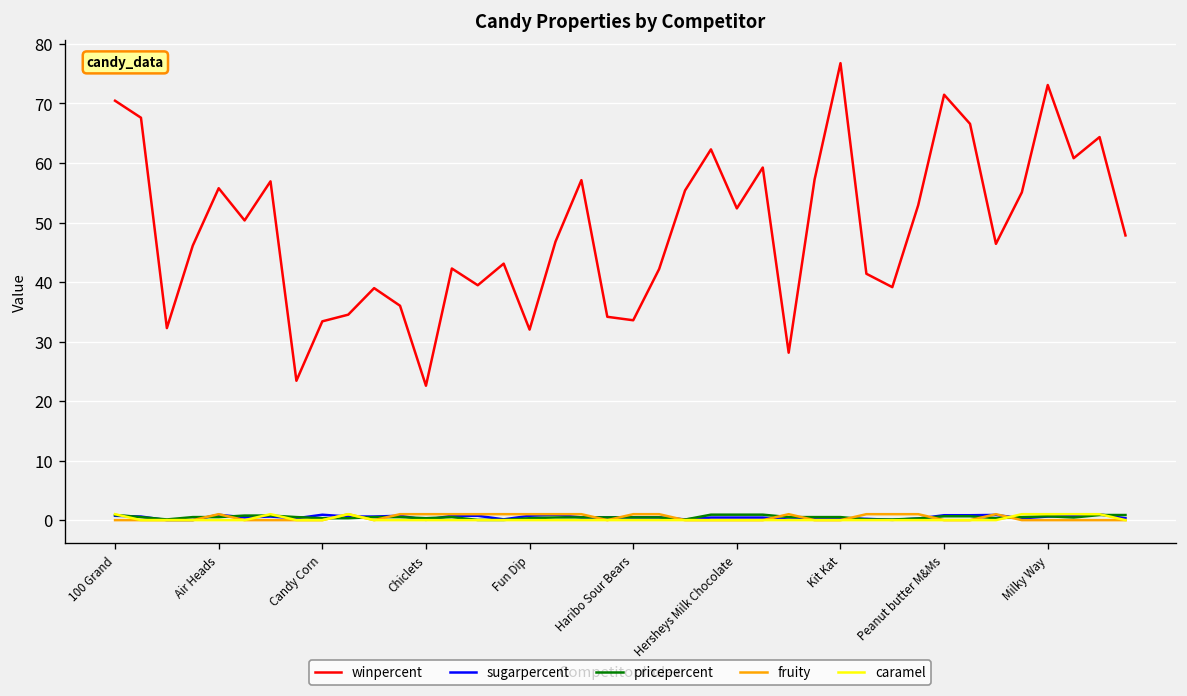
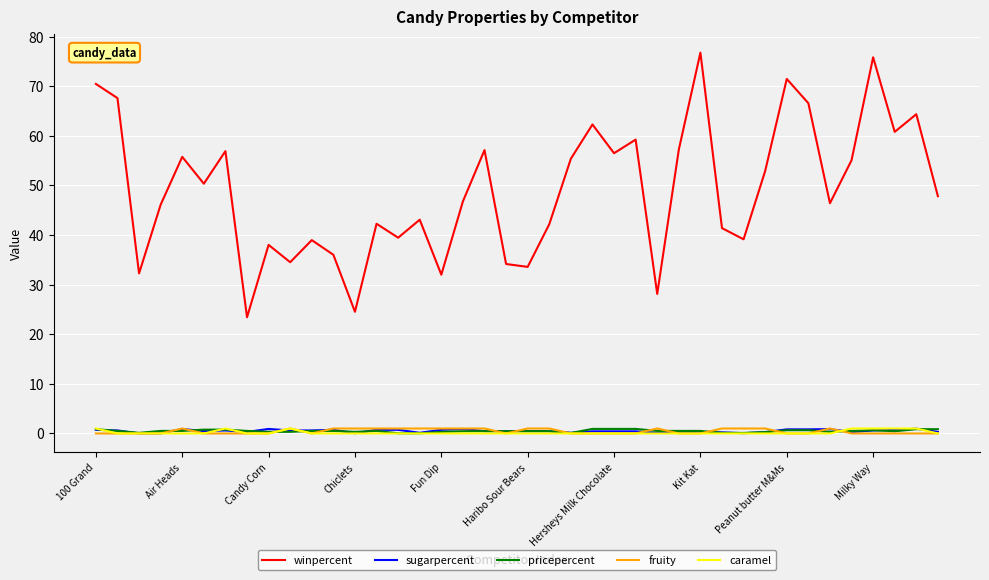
winpercent, Candy Corn: 33 -> 38
winpercent, Chiclets: 23 -> 25
winpercent, Hersheys Milk Chocolate: 52 -> 56
winpercent, Milky Way: 73 -> 76
